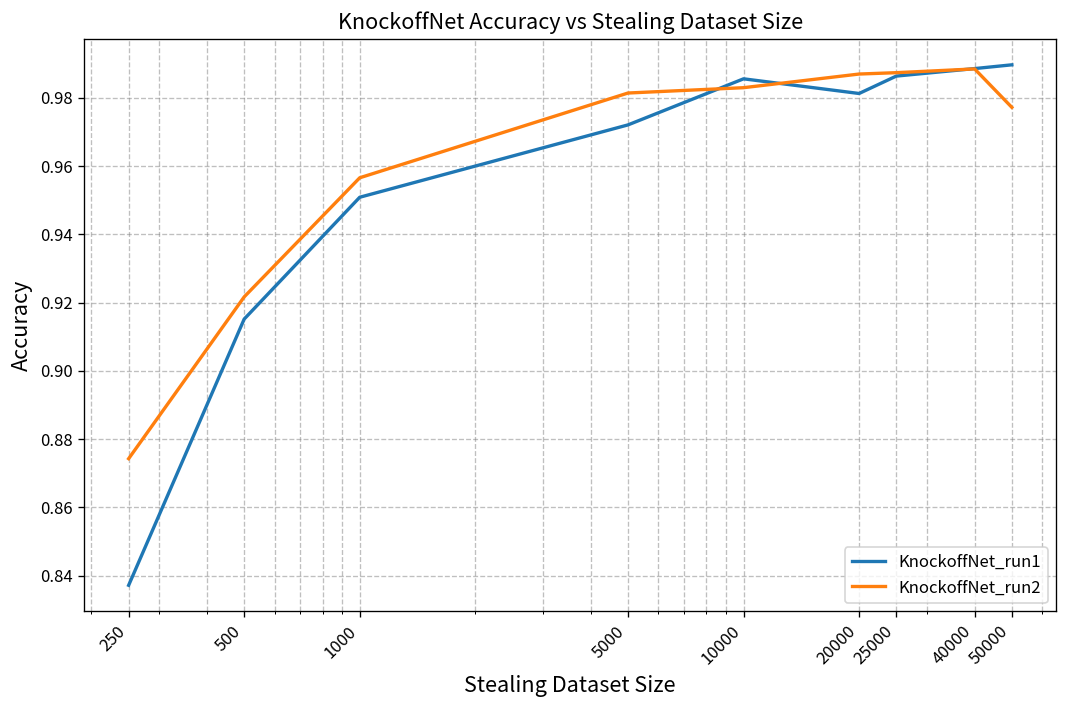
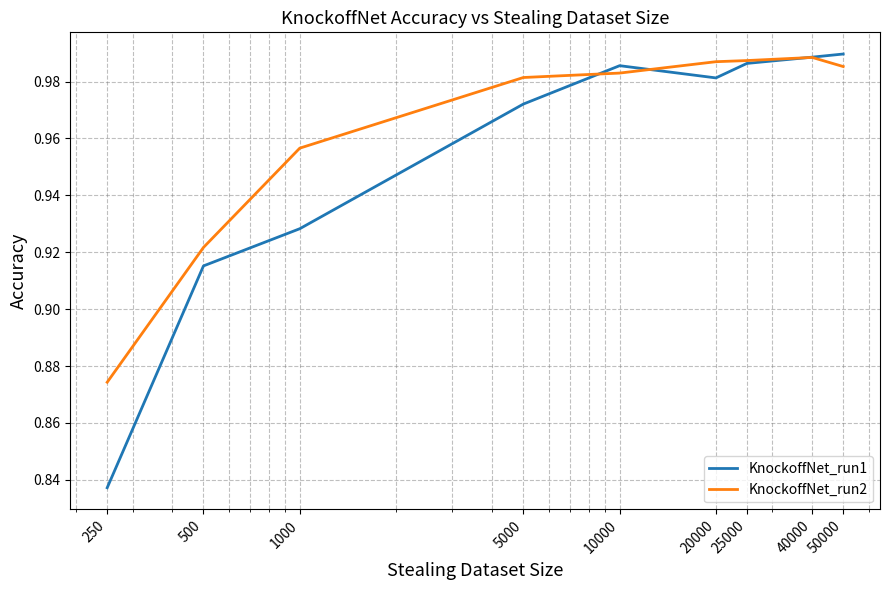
KnockoffNet_run1, 1000: 0.951 -> 0.928
KnockoffNet_run2, 50000: 0.977 -> 0.985
